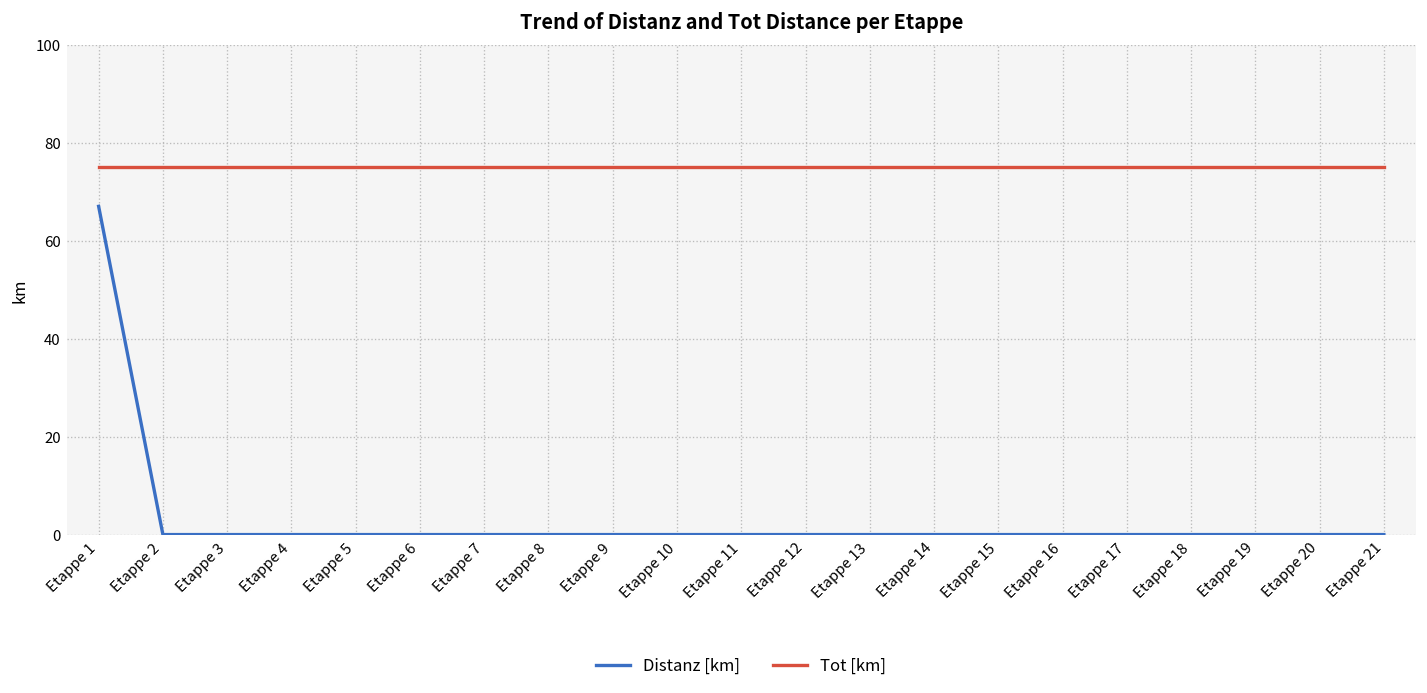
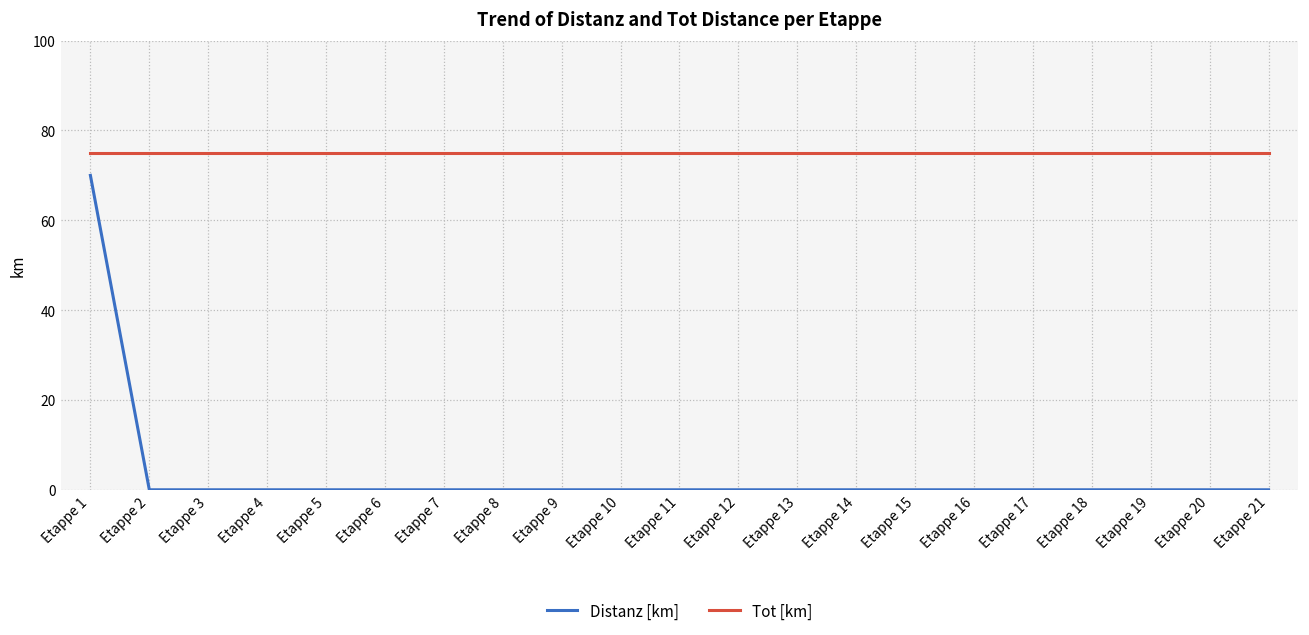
Distanz [km], Etappe 1: 67 -> 70
